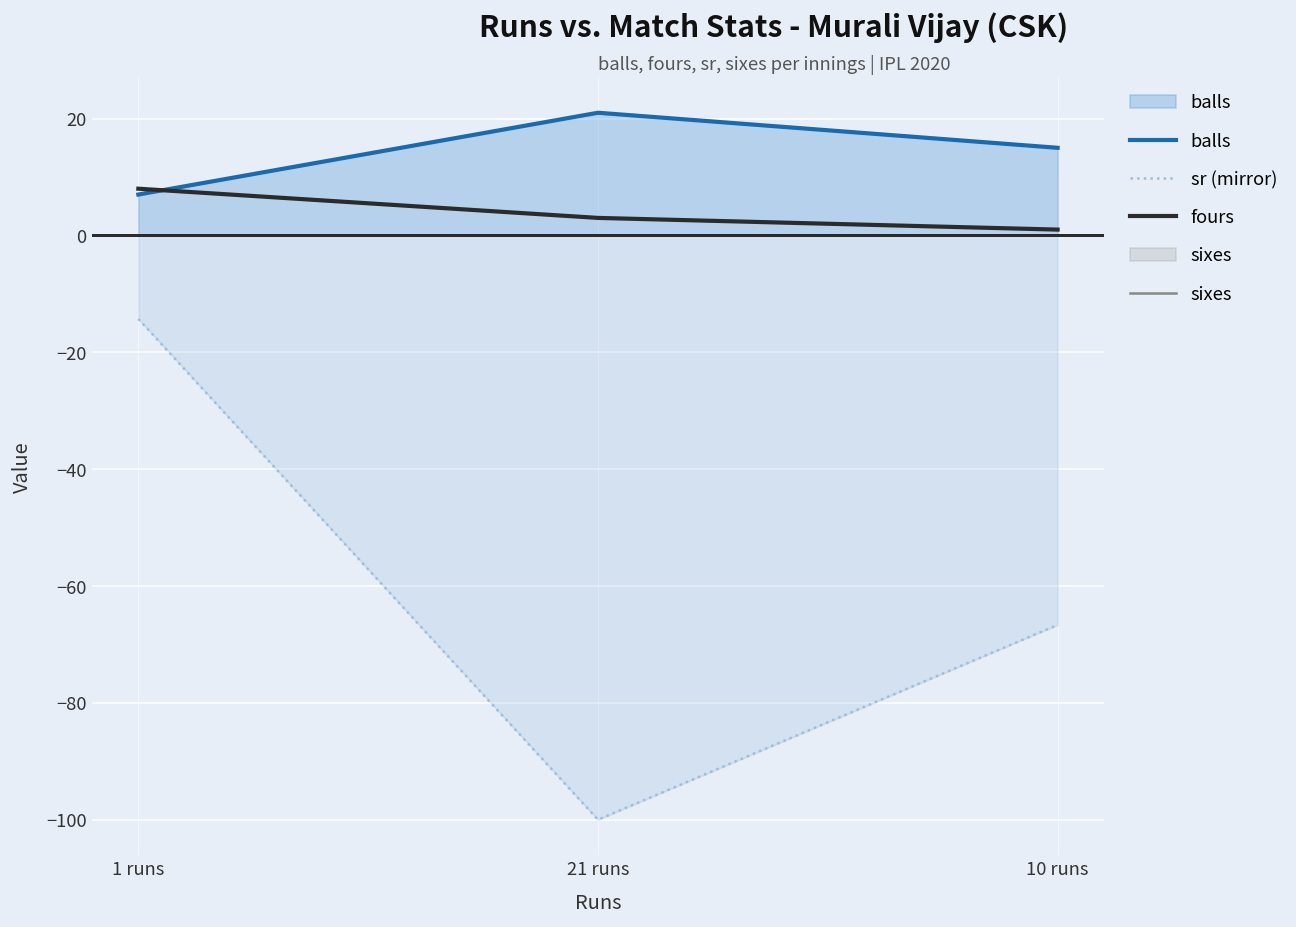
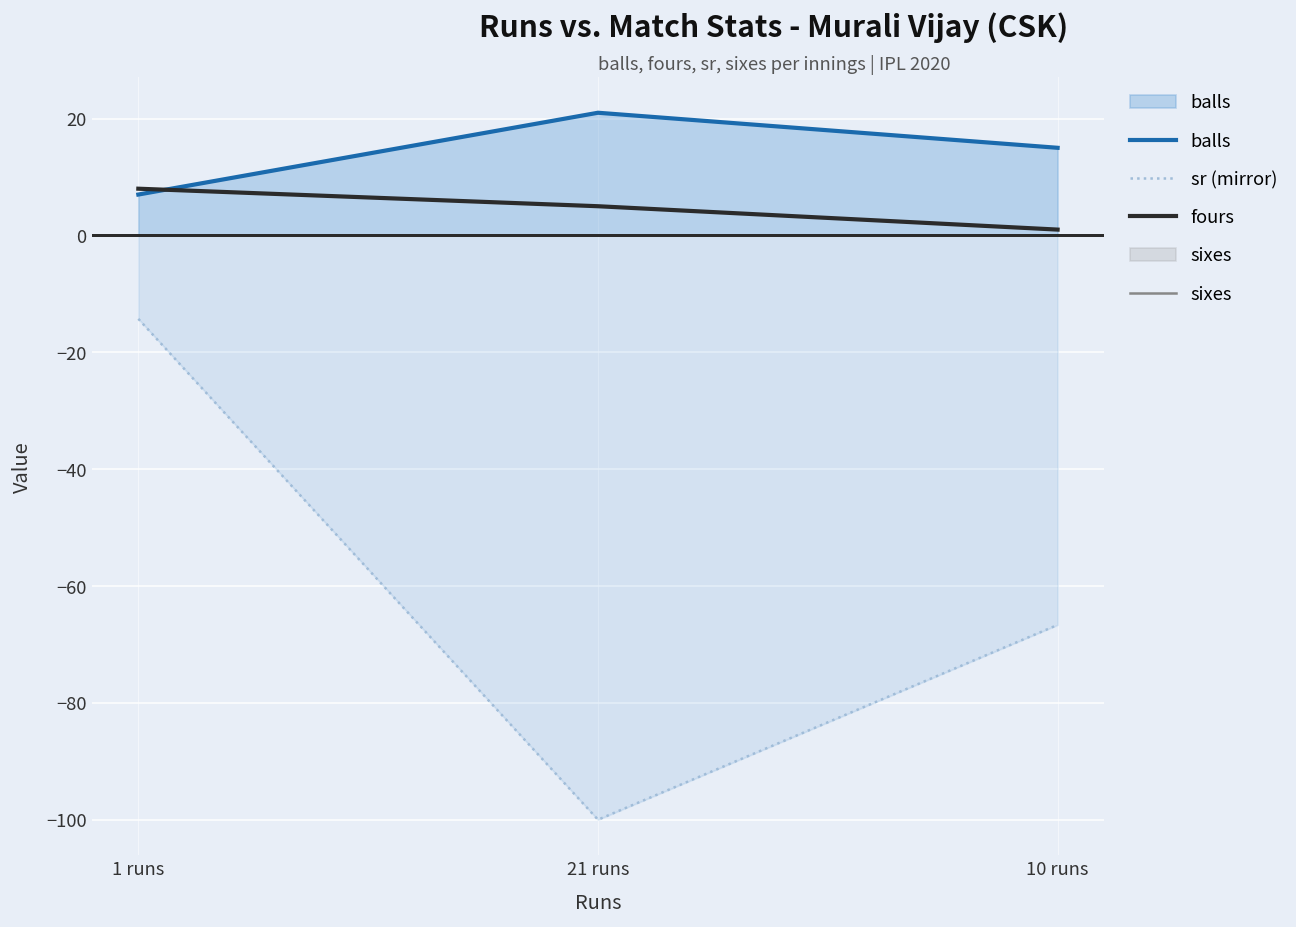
fours, 21 runs: 3 -> 5
